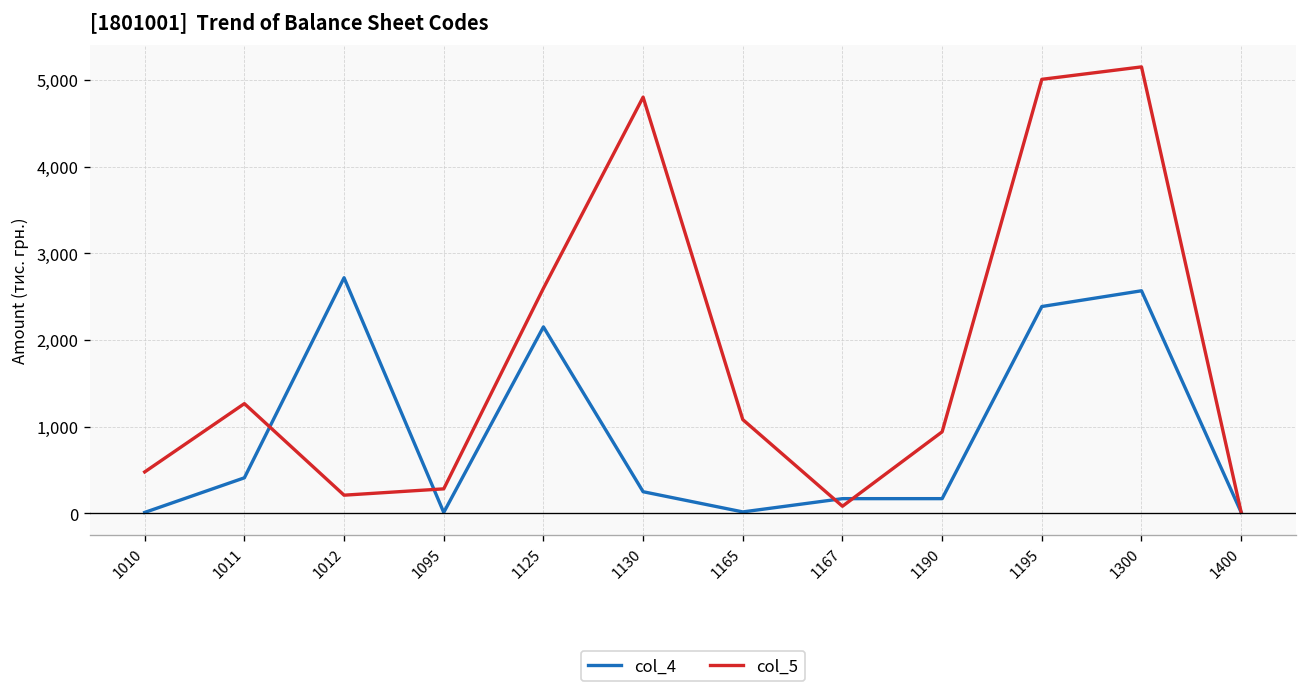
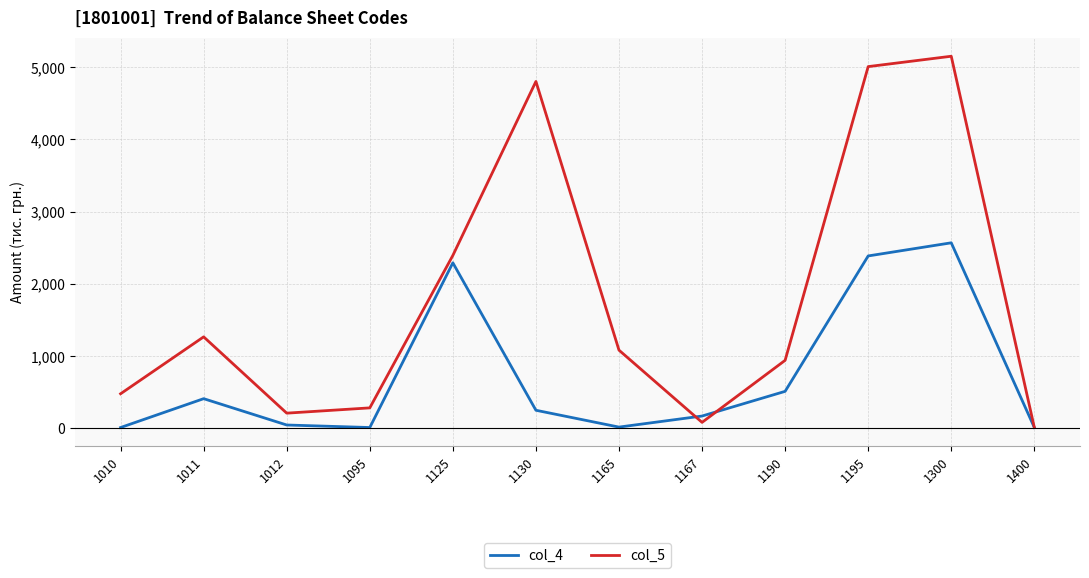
col_4, 1012: 2,700 -> 0
col_4, 1125: 2,200 -> 2,300
col_5, 1125: 2,600 -> 2,400
col_4, 1190: 200 -> 500
